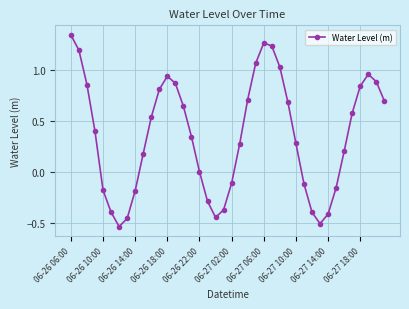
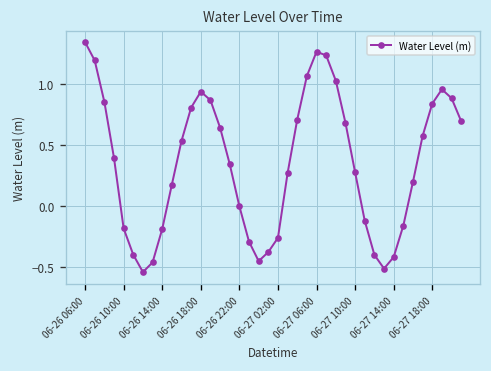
06-27 02:00: -0.11 -> -0.26
